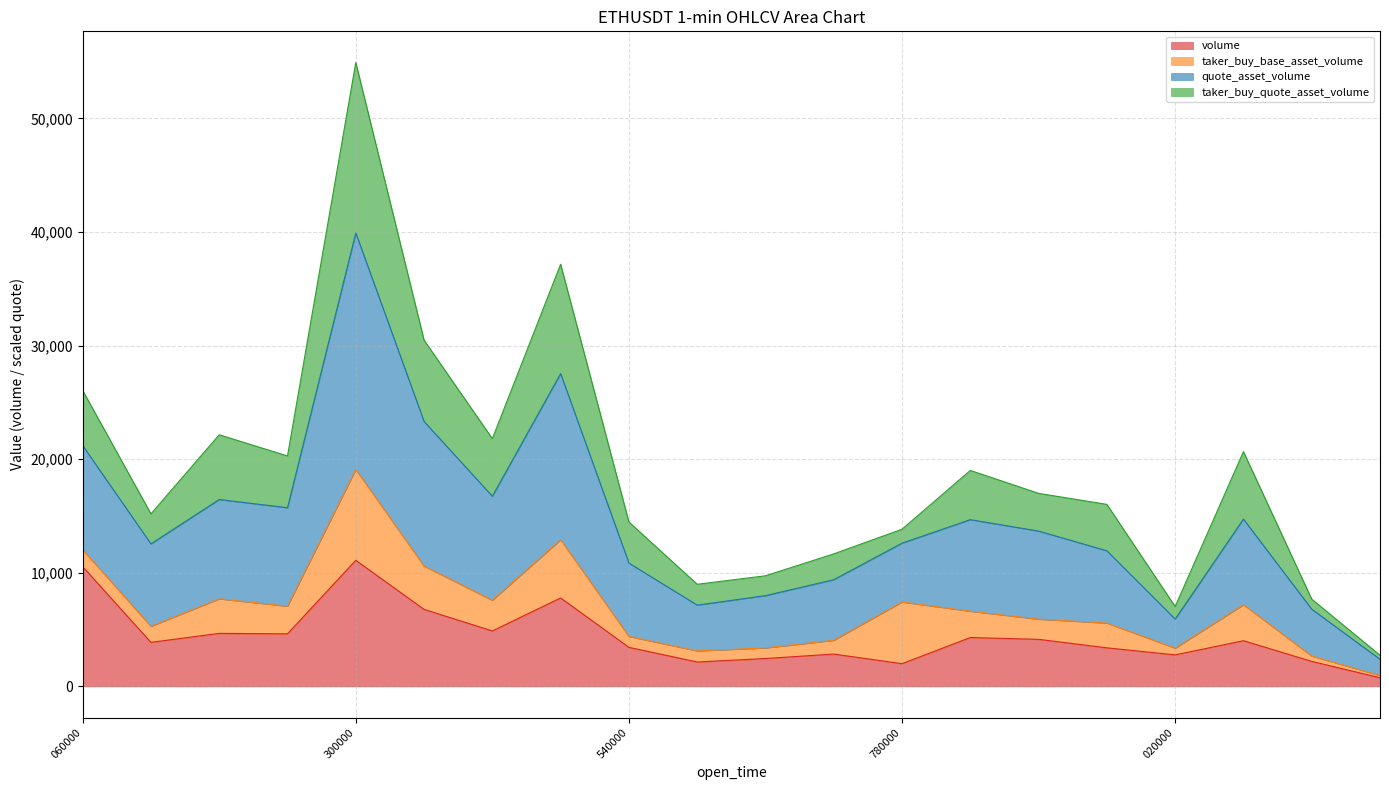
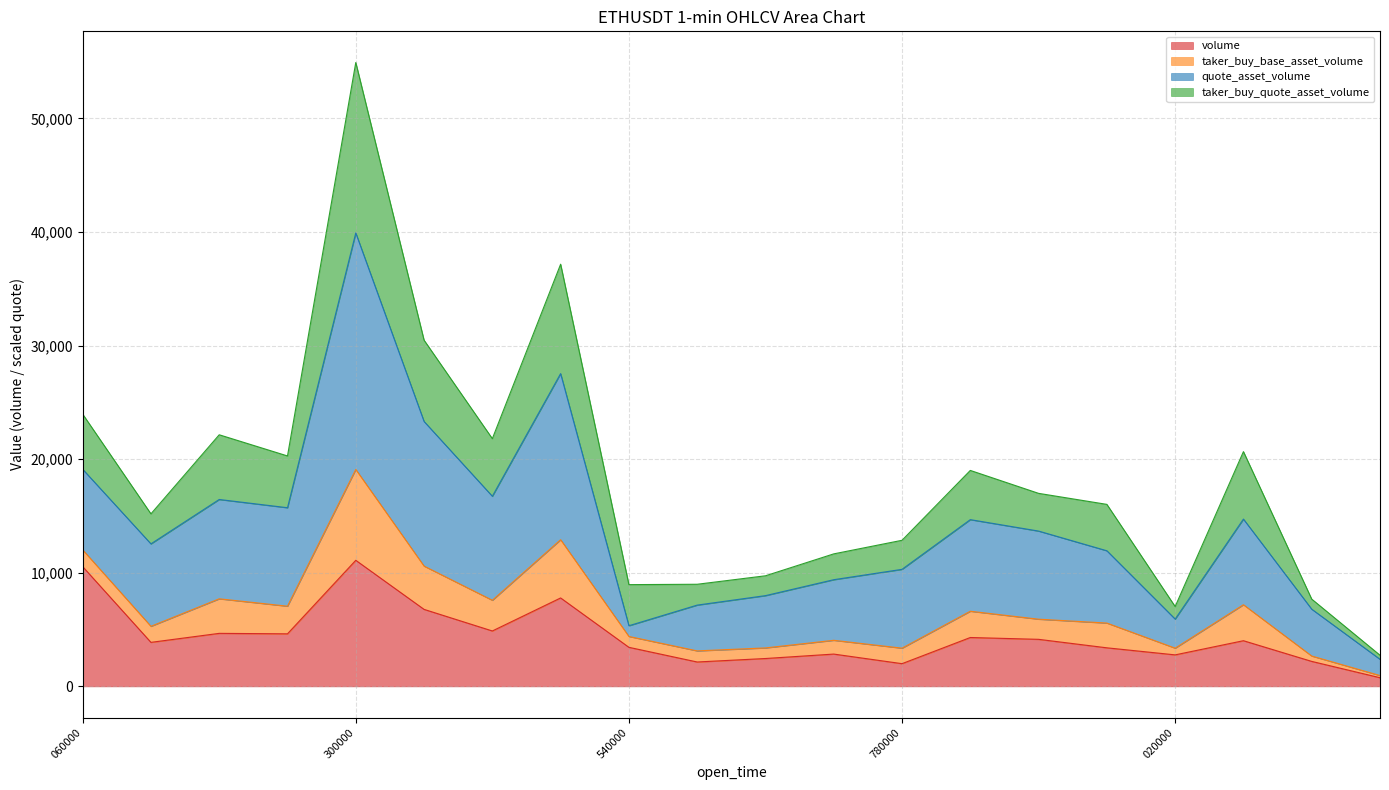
quote_asset_volume, 060000: 9,200 -> 7,100
quote_asset_volume, 540000: 6,500 -> 900
taker_buy_base_asset_volume, 780000: 5,400 -> 1,400
quote_asset_volume, 780000: 5,200 -> 6,900
taker_buy_quote_asset_volume, 780000: 1,200 -> 2,600
